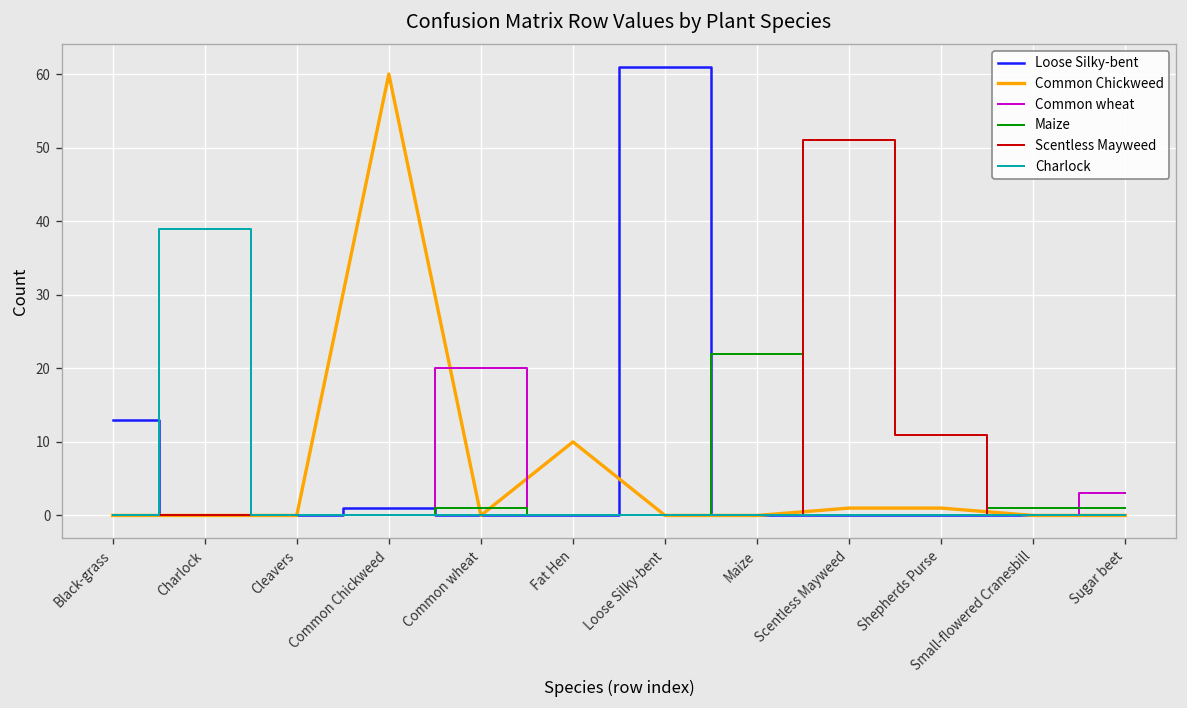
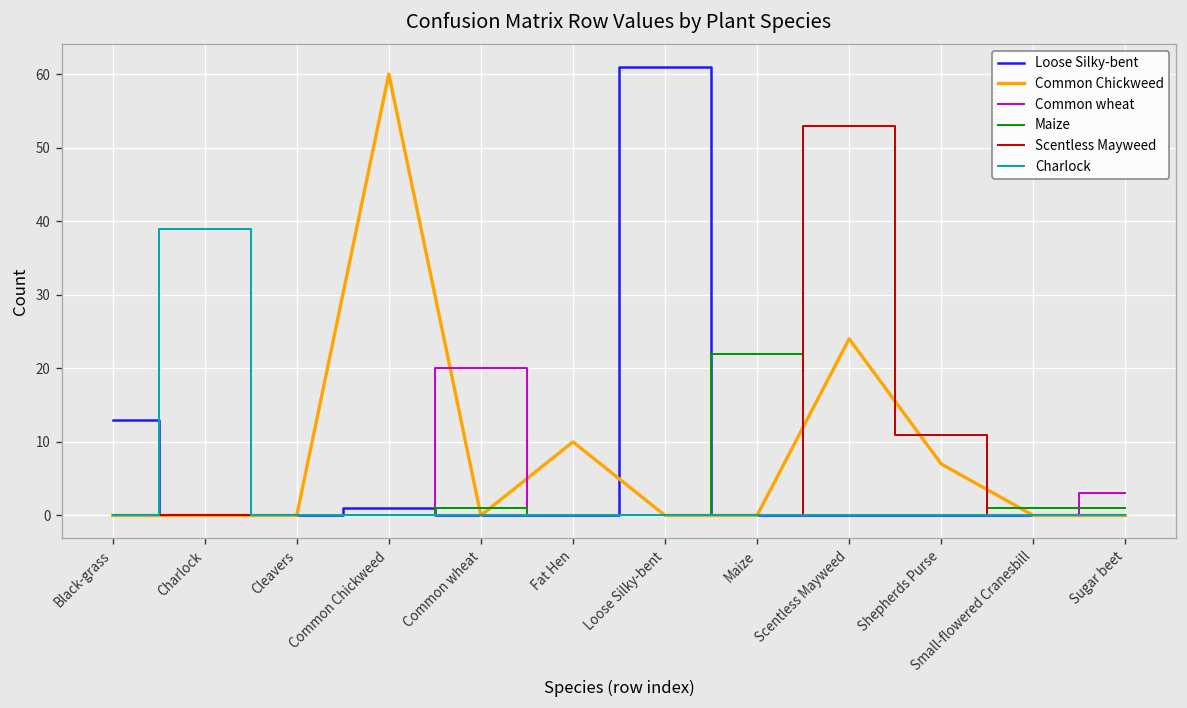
Common Chickweed, Scentless Mayweed: 1 -> 24
Scentless Mayweed, Scentless Mayweed: 51 -> 53
Common Chickweed, Shepherds Purse: 1 -> 7
